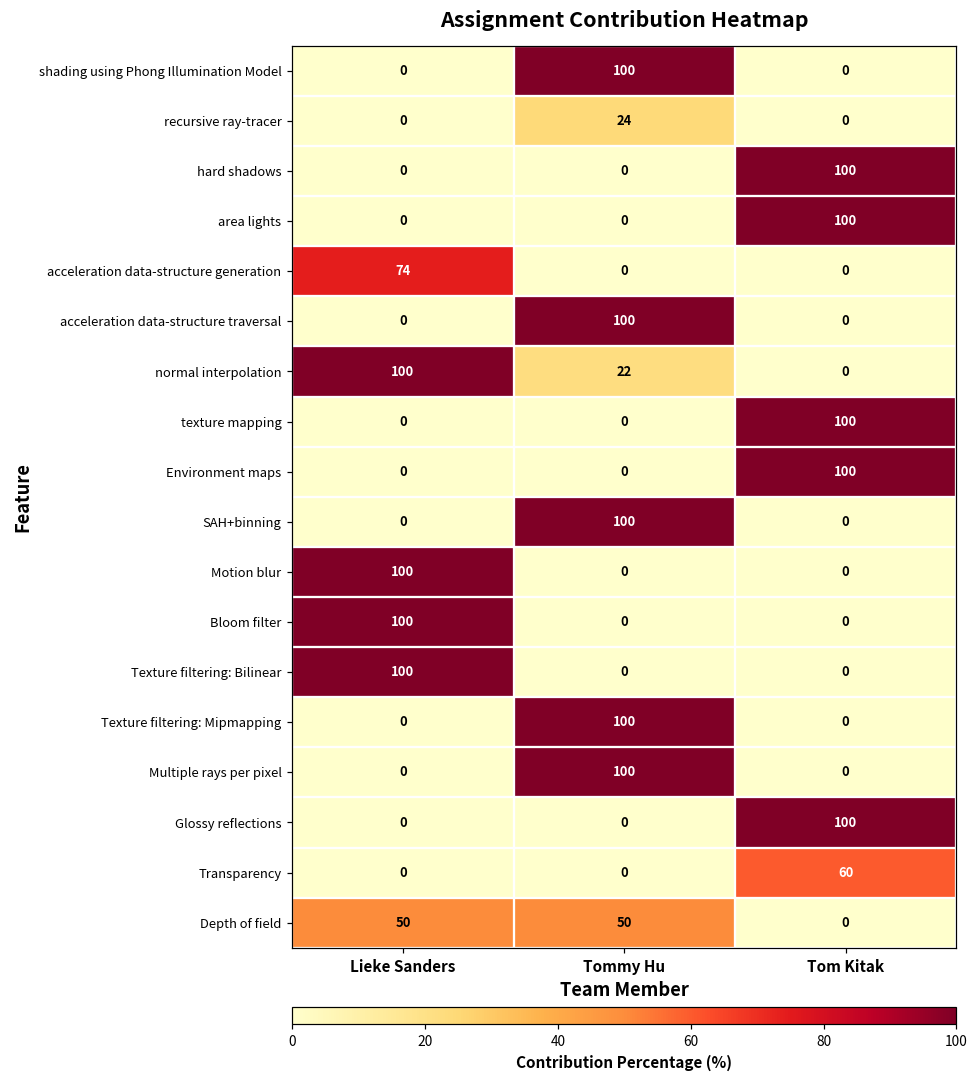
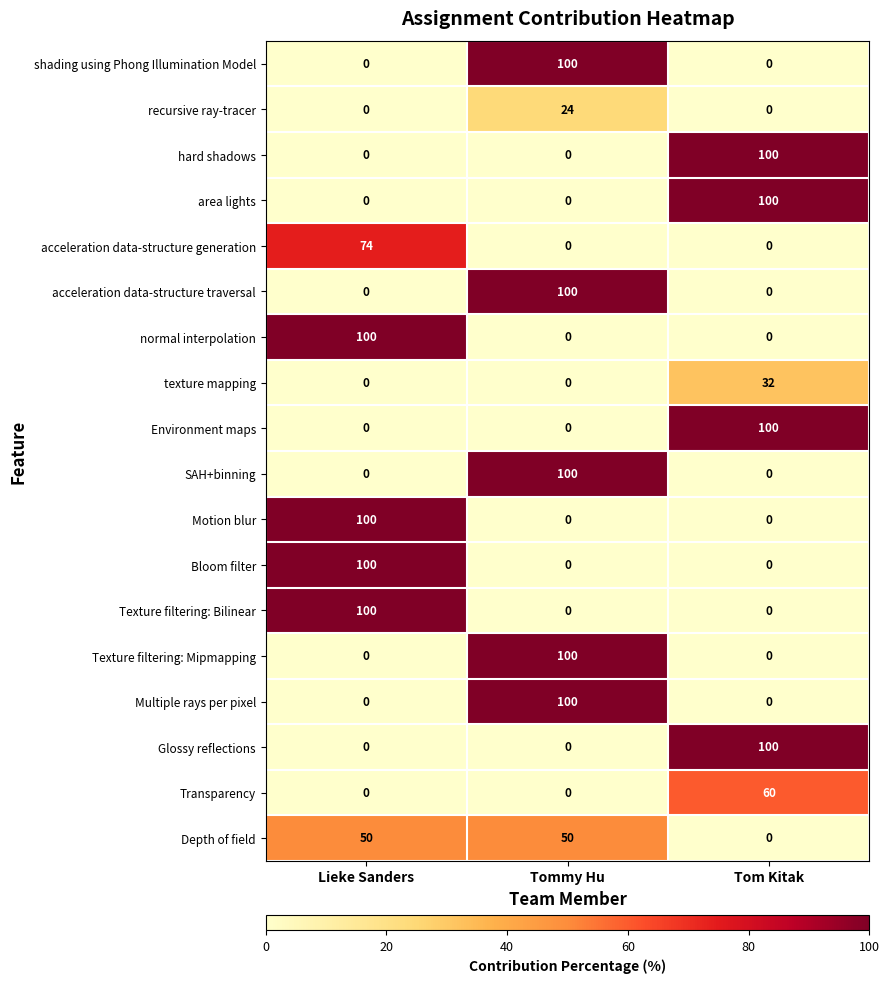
normal interpolation, Tommy Hu: 22 -> 0
texture mapping, Tom Kitak: 100 -> 32
